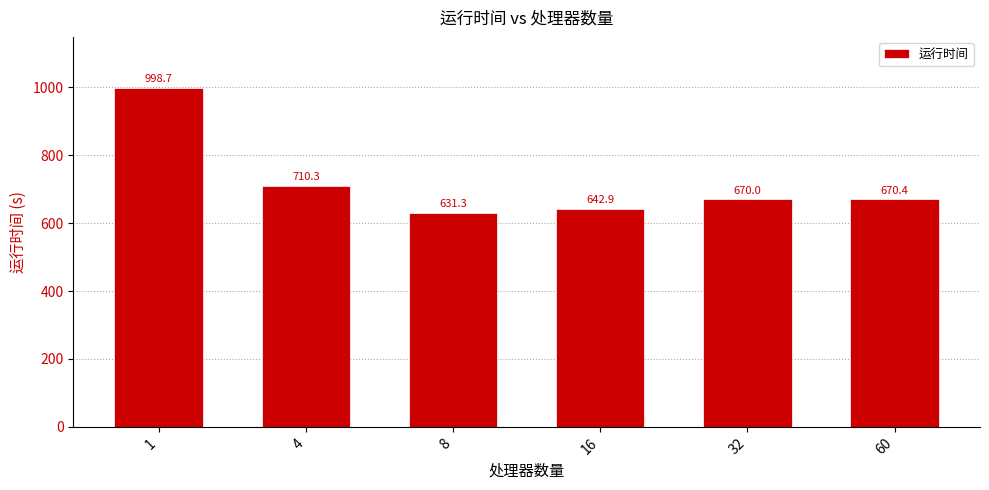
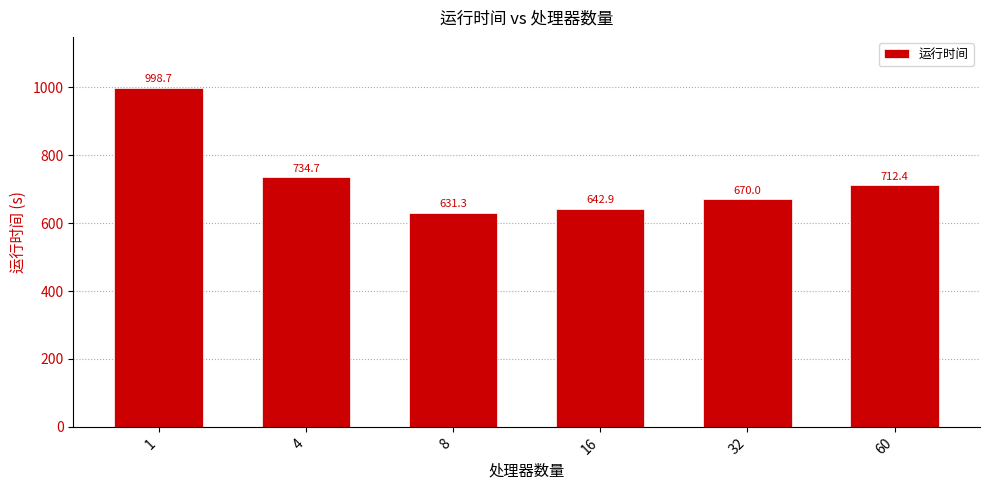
4: 710.3 -> 734.7
60: 670.4 -> 712.4
